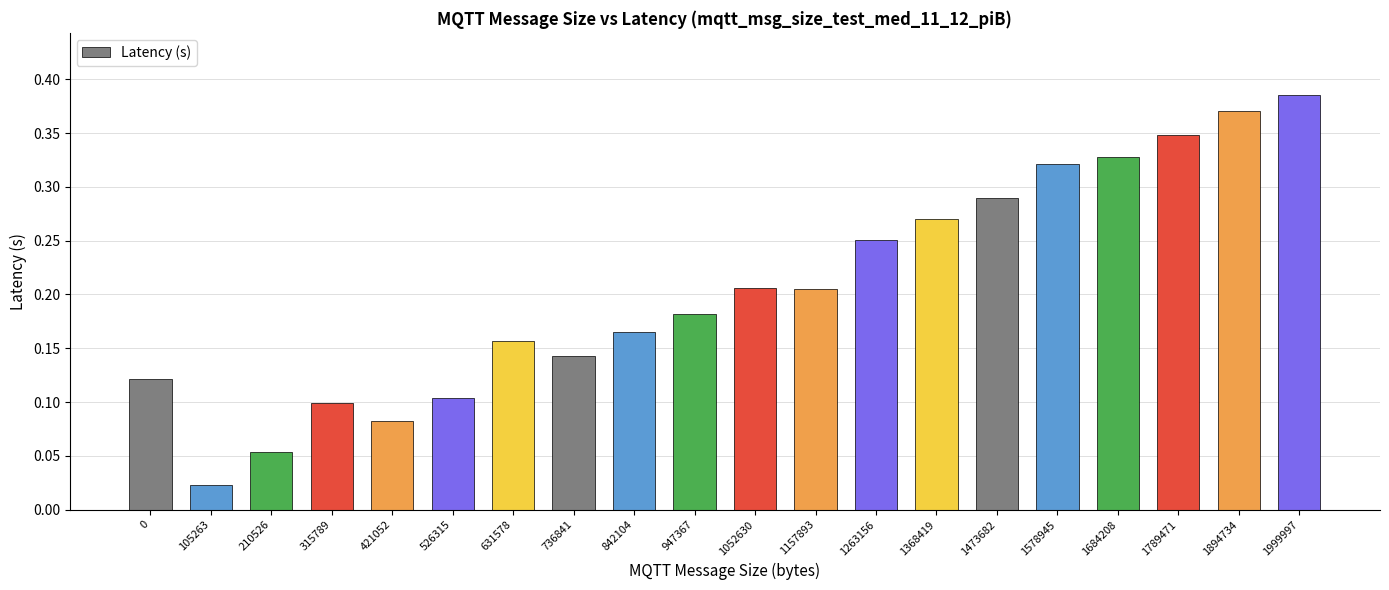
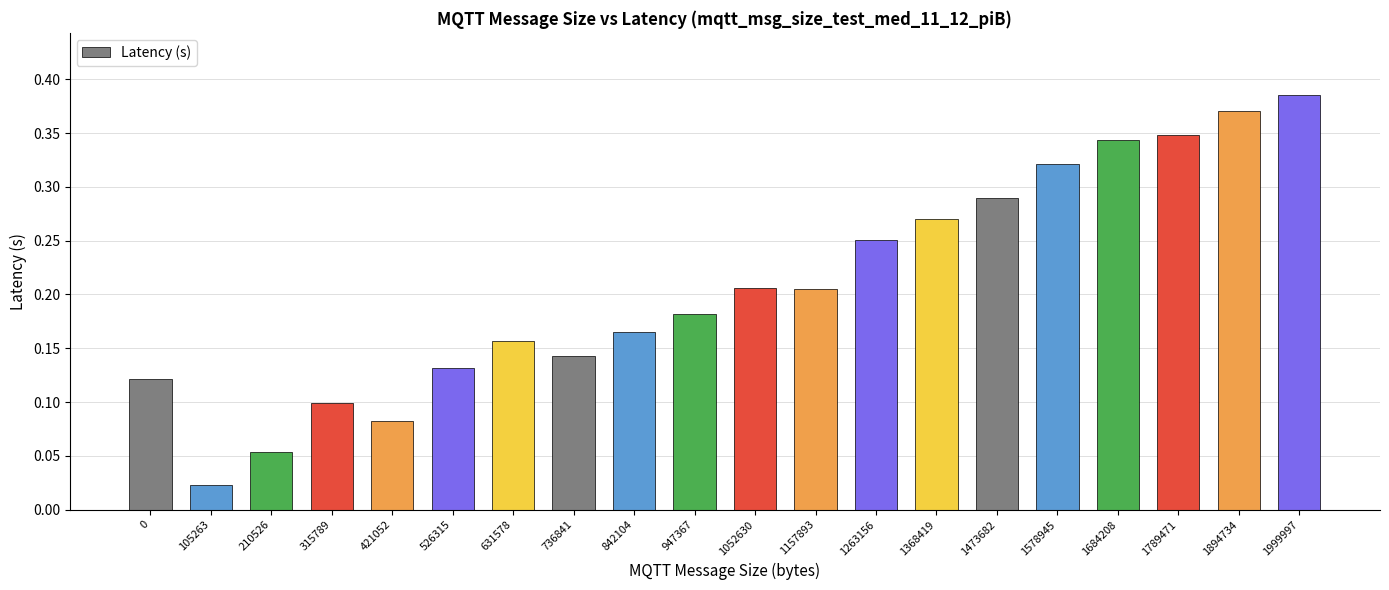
526315: 0.104 -> 0.132
1684208: 0.328 -> 0.344
